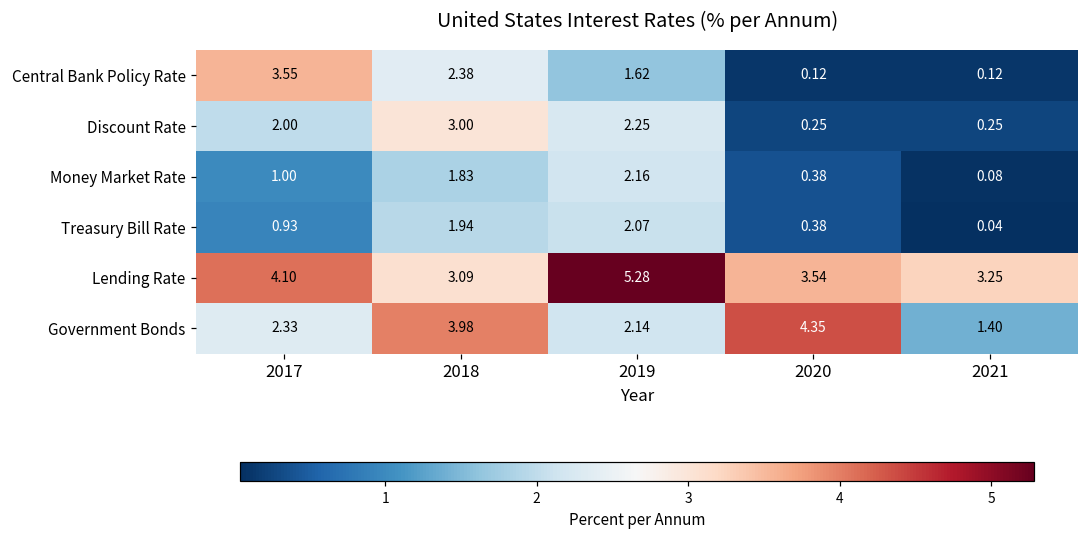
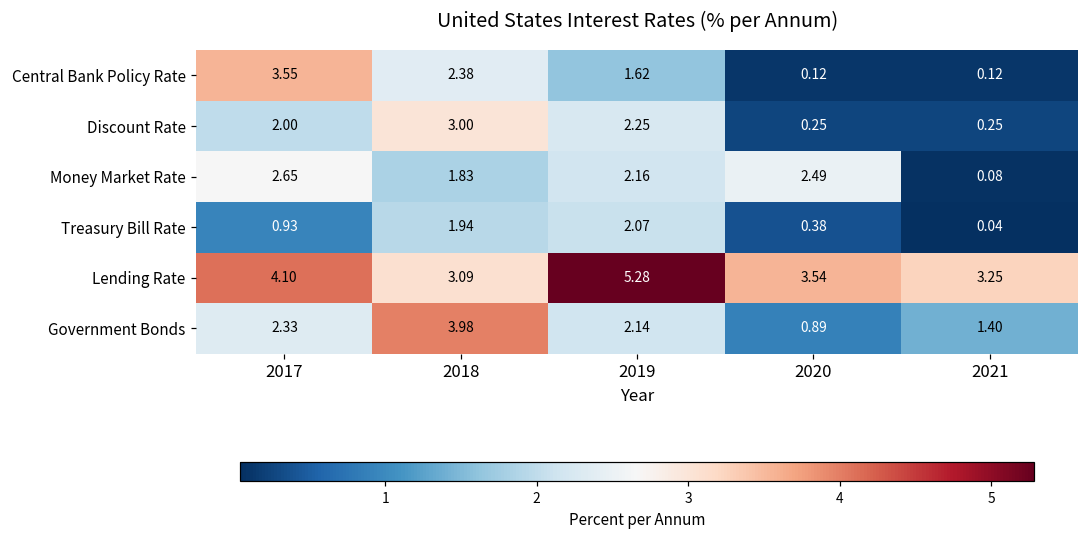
Money Market Rate, 2017: 1.00 -> 2.65
Money Market Rate, 2020: 0.38 -> 2.49
Government Bonds, 2020: 4.35 -> 0.89
